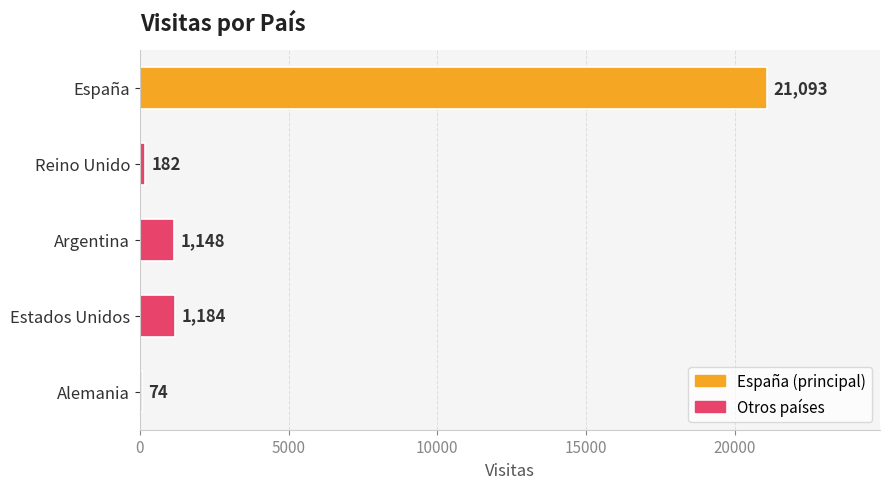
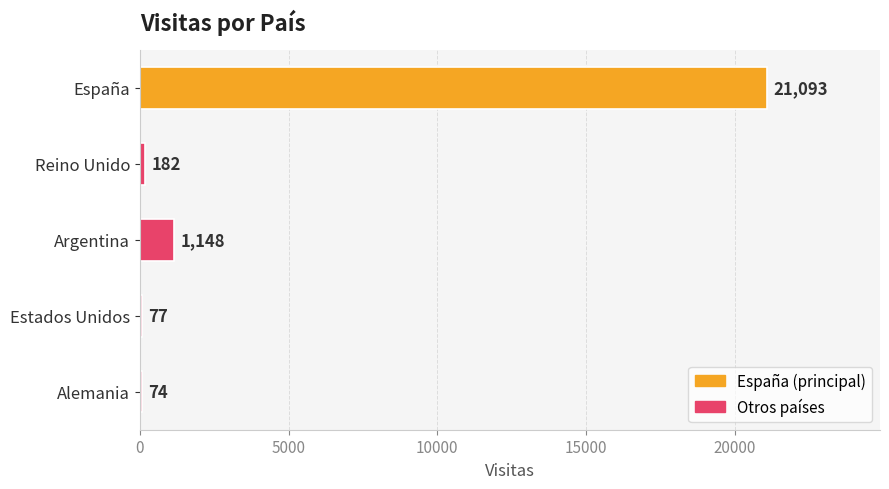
Estados Unidos: 1,184 -> 77
